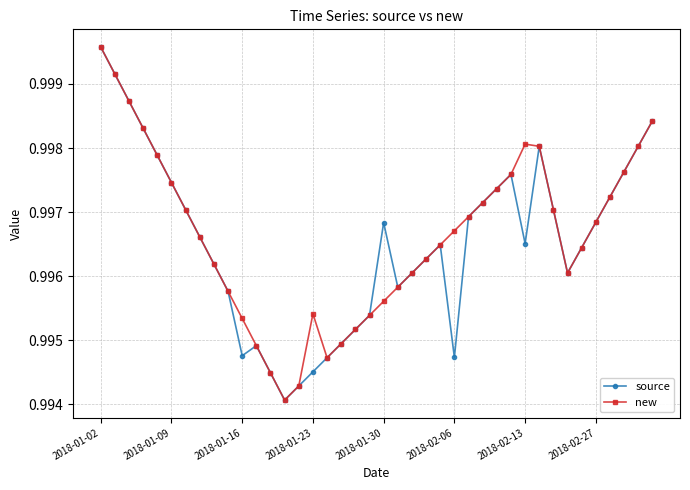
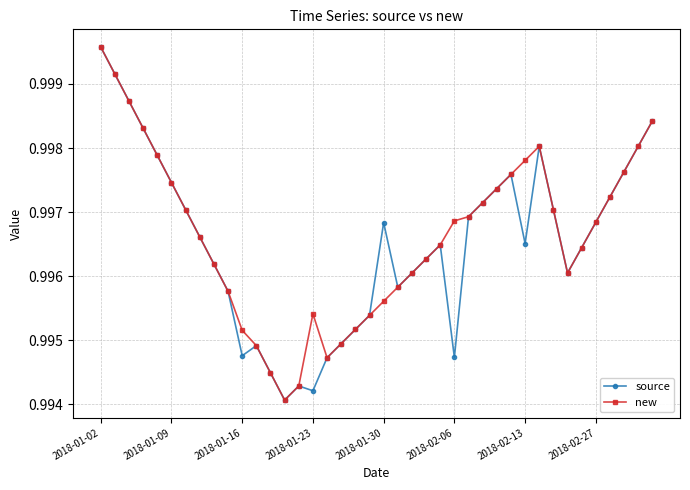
new, 2018-01-16: 0.9953 -> 0.9952
source, 2018-01-23: 0.9945 -> 0.9942
new, 2018-02-06: 0.9967 -> 0.9969
new, 2018-02-13: 0.9981 -> 0.9978
